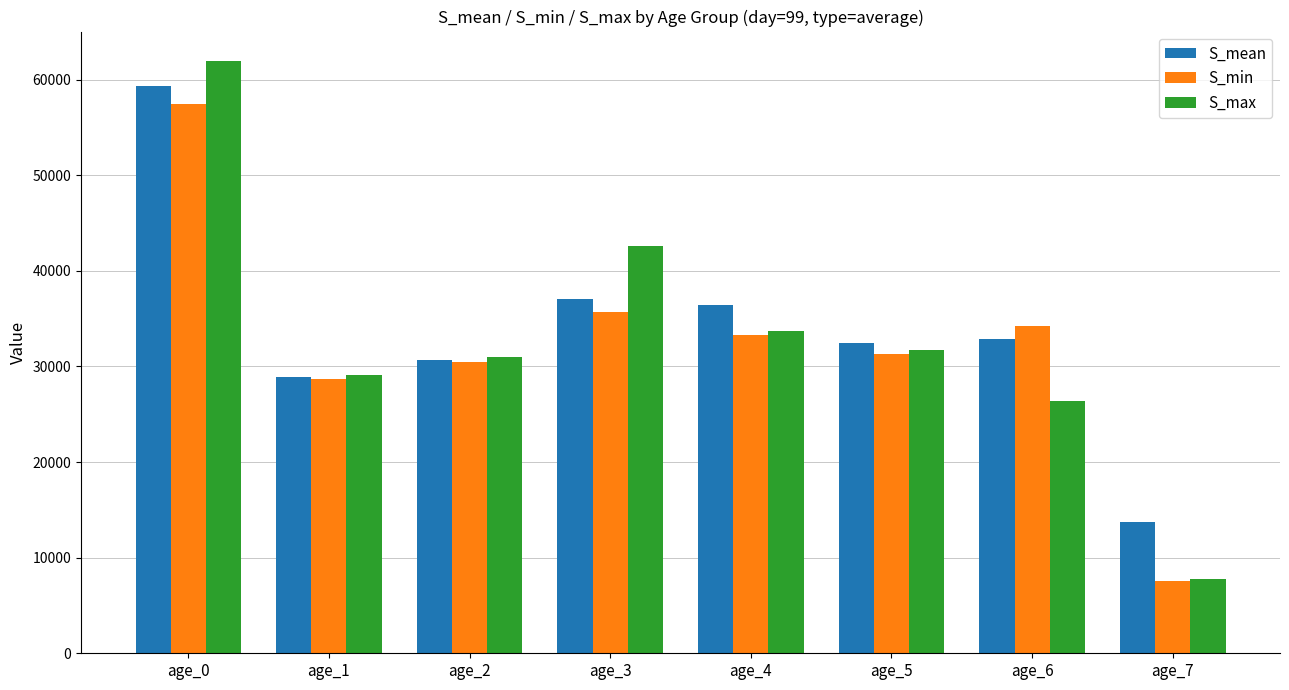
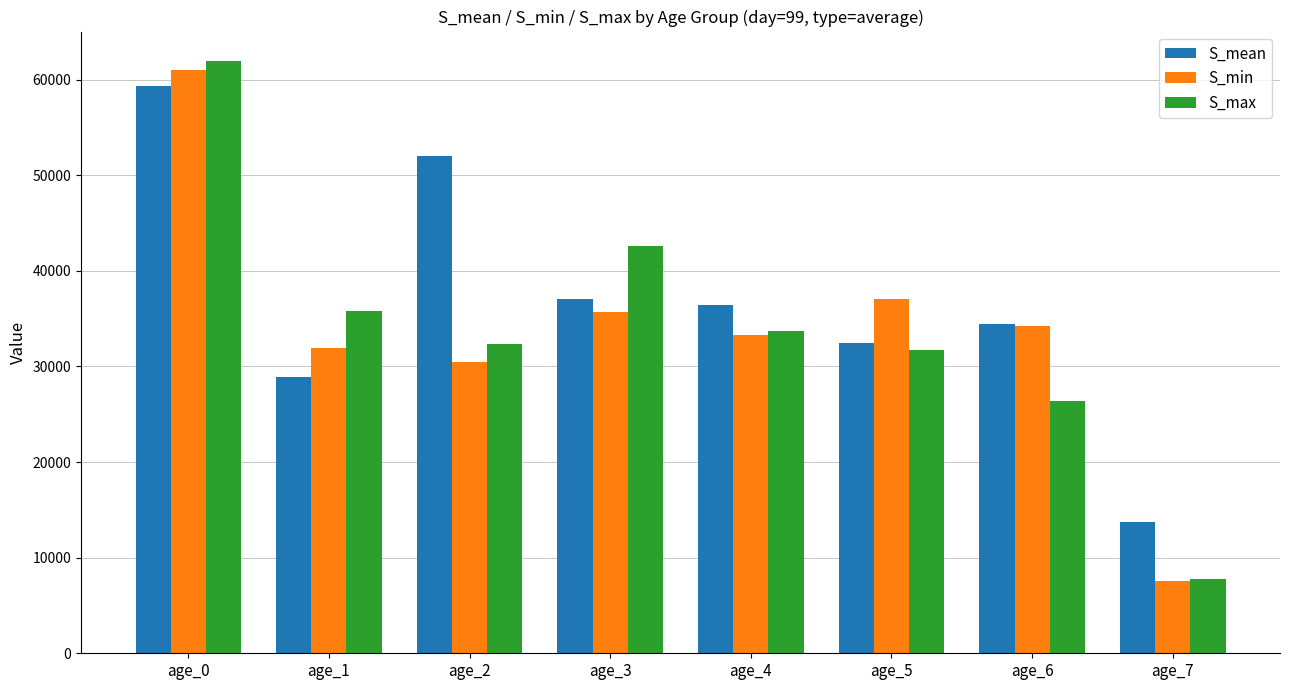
S_min, age_0: 57000 -> 61000
S_min, age_1: 29000 -> 32000
S_max, age_1: 29000 -> 36000
S_mean, age_2: 31000 -> 52000
S_max, age_2: 31000 -> 32000
S_min, age_5: 31000 -> 37000
S_mean, age_6: 33000 -> 34000
